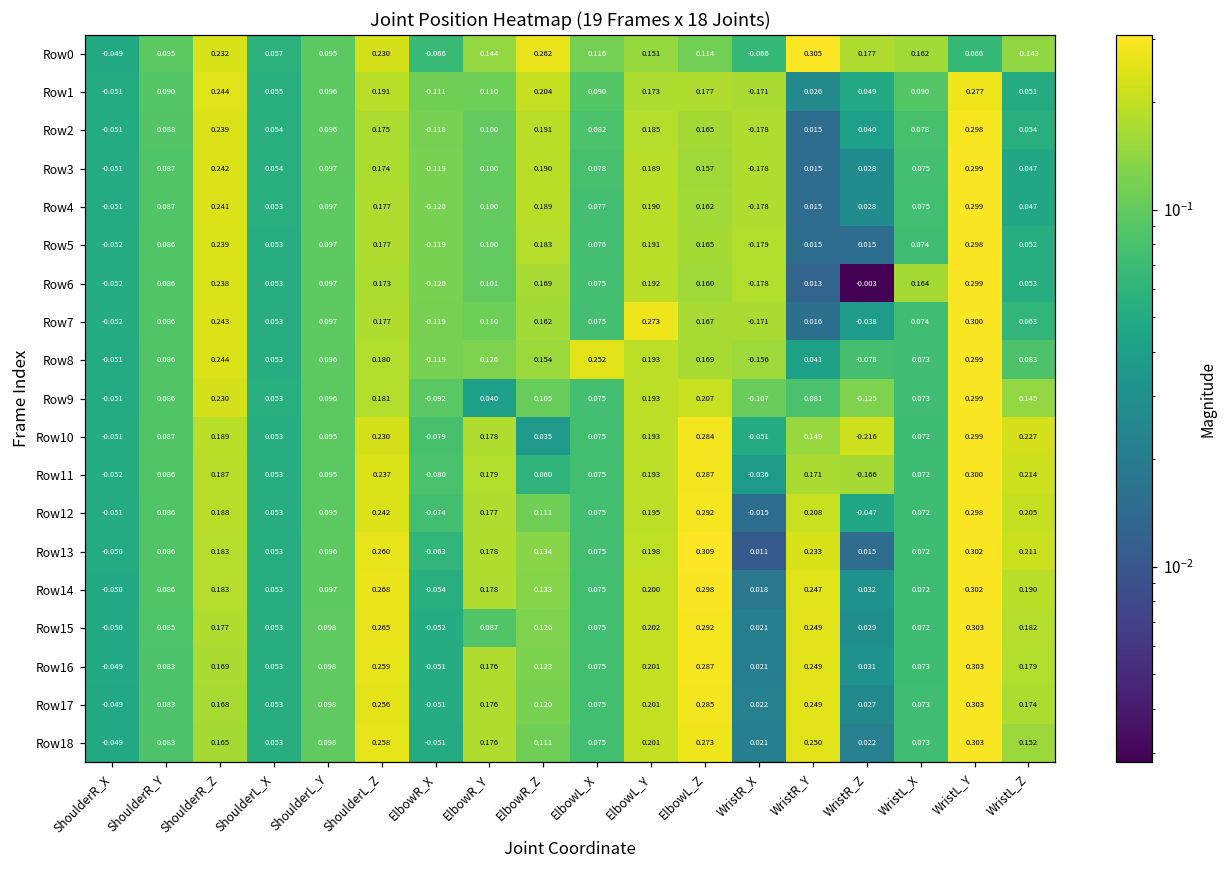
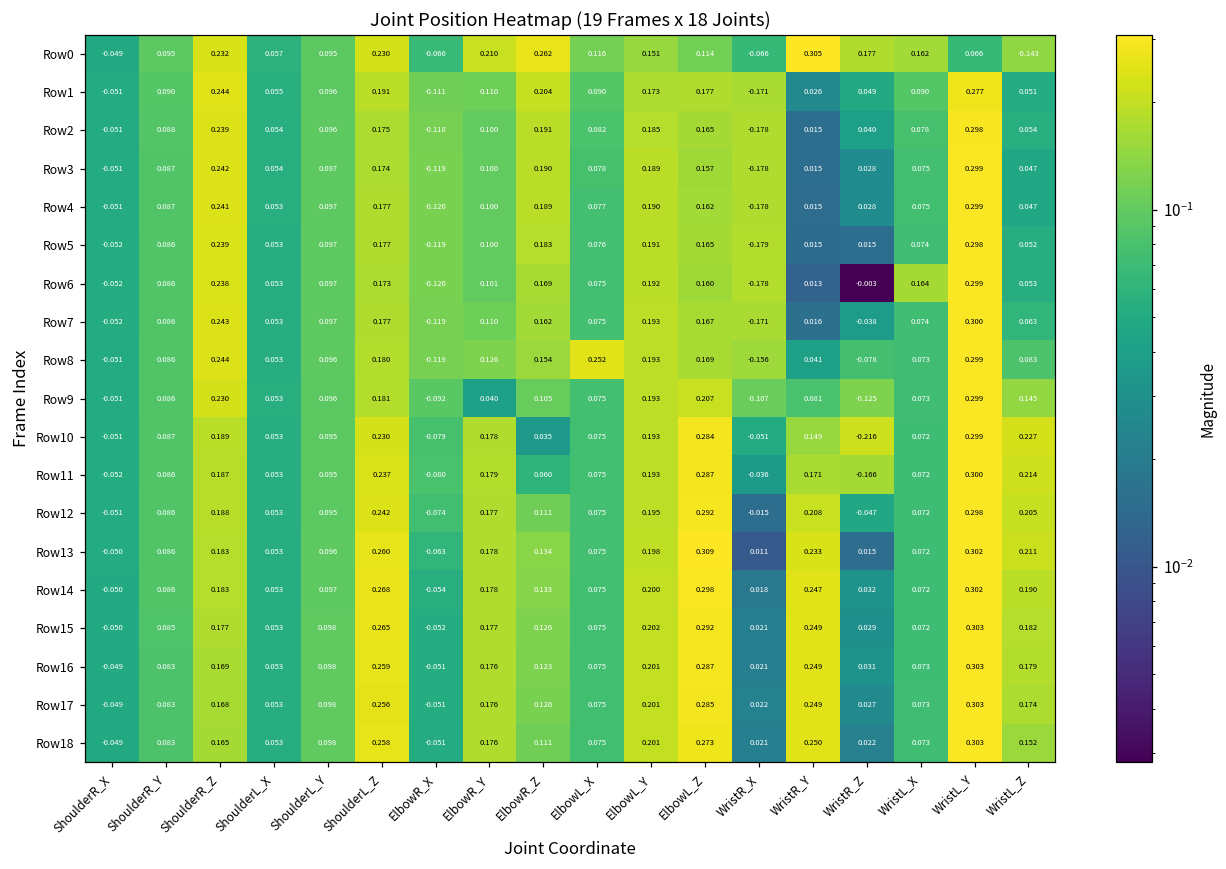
Row0, ElbowR_Y: 0.144 -> 0.210
Row7, ElbowL_Y: 0.273 -> 0.193
Row15, ElbowR_Y: 0.087 -> 0.177
